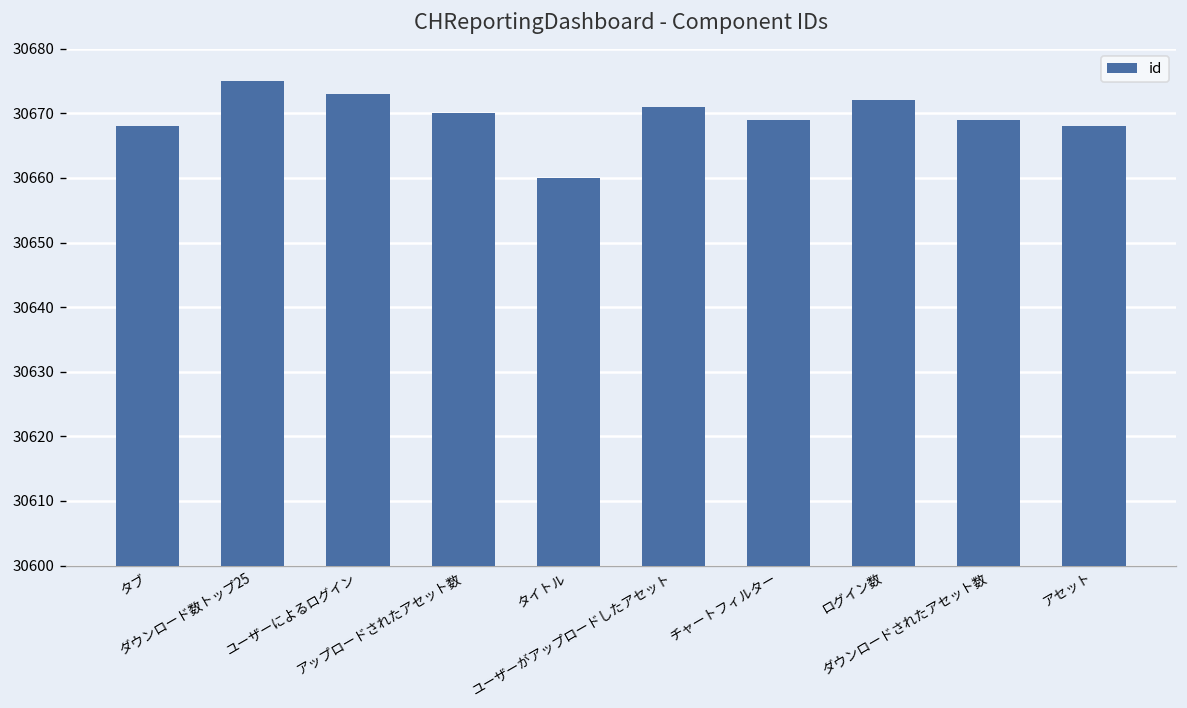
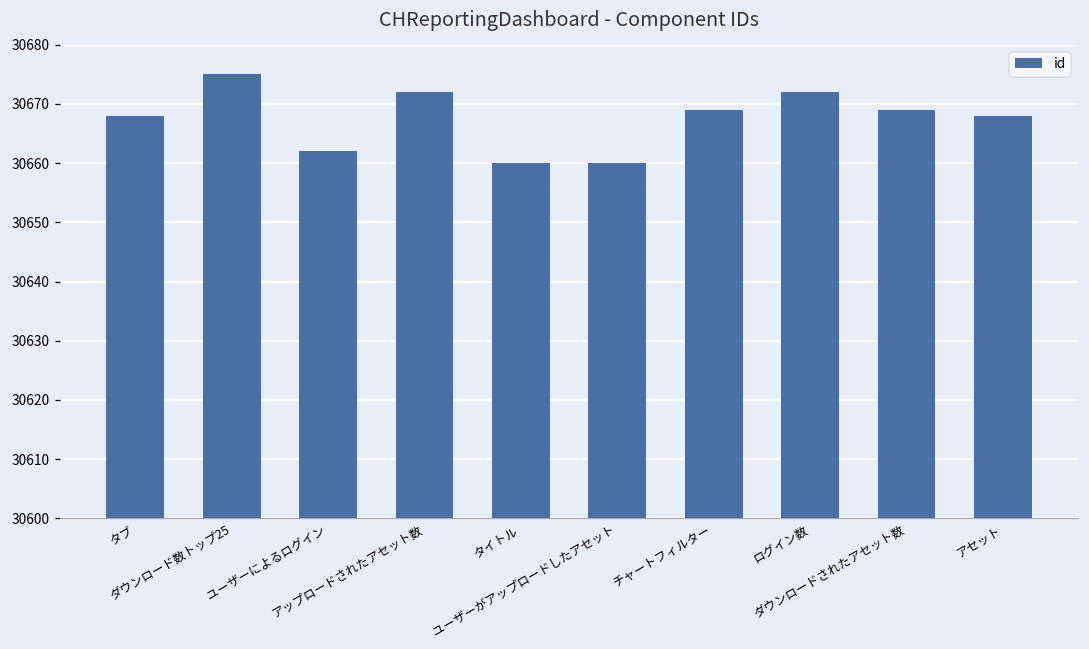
ユーザーによるログイン: 30673 -> 30662
アップロードされたアセット数: 30670 -> 30672
ユーザーがアップロードしたアセット: 30671 -> 30660
